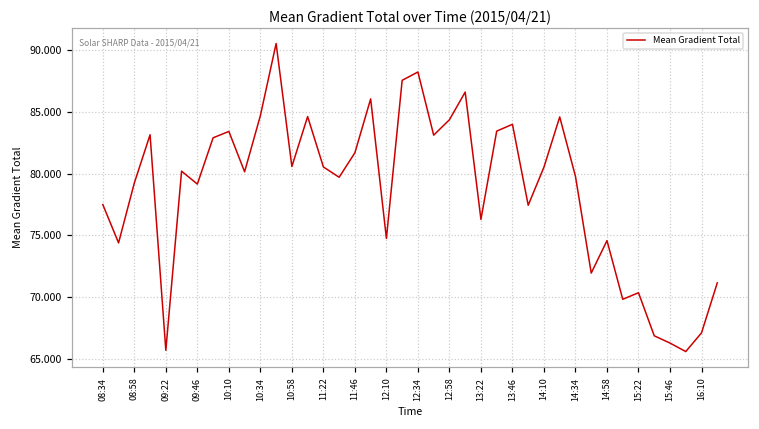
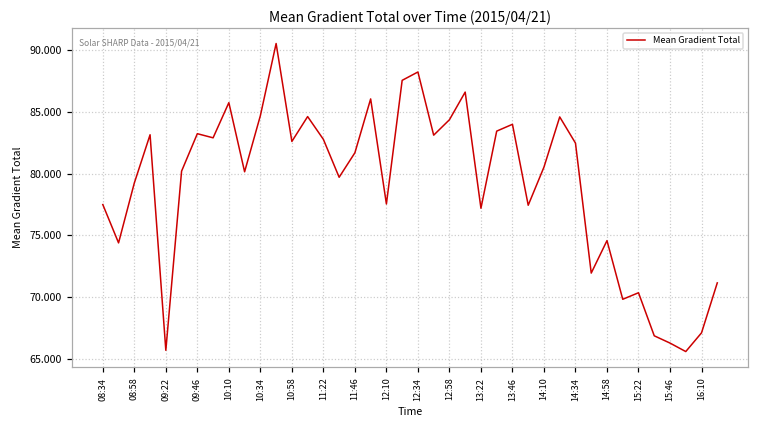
09:46: 79.2 -> 83.2
10:10: 83.4 -> 85.7
10:58: 80.6 -> 82.6
11:22: 80.5 -> 82.8
12:10: 74.8 -> 77.5
13:22: 76.3 -> 77.2
14:34: 79.8 -> 82.5
